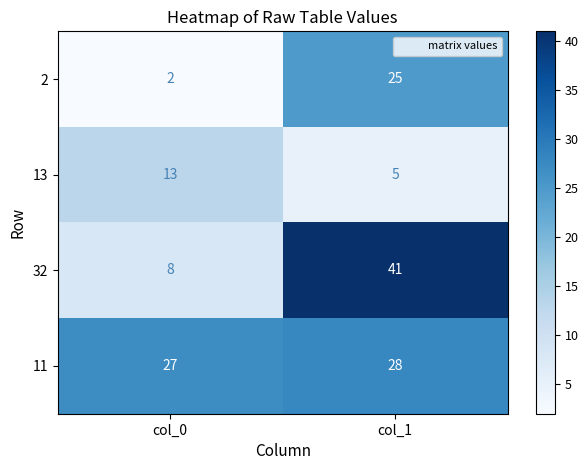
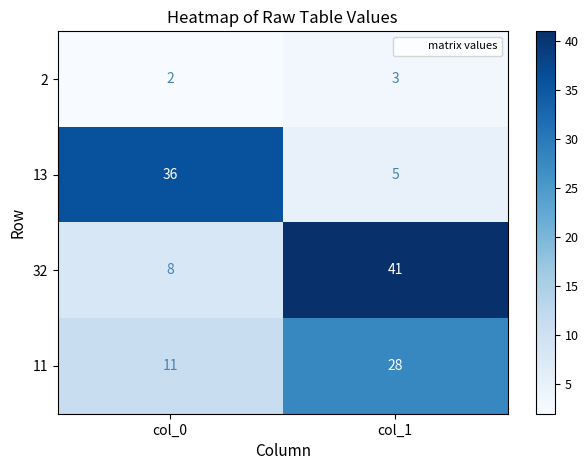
2, col_1: 25 -> 3
13, col_0: 13 -> 36
11, col_0: 27 -> 11
